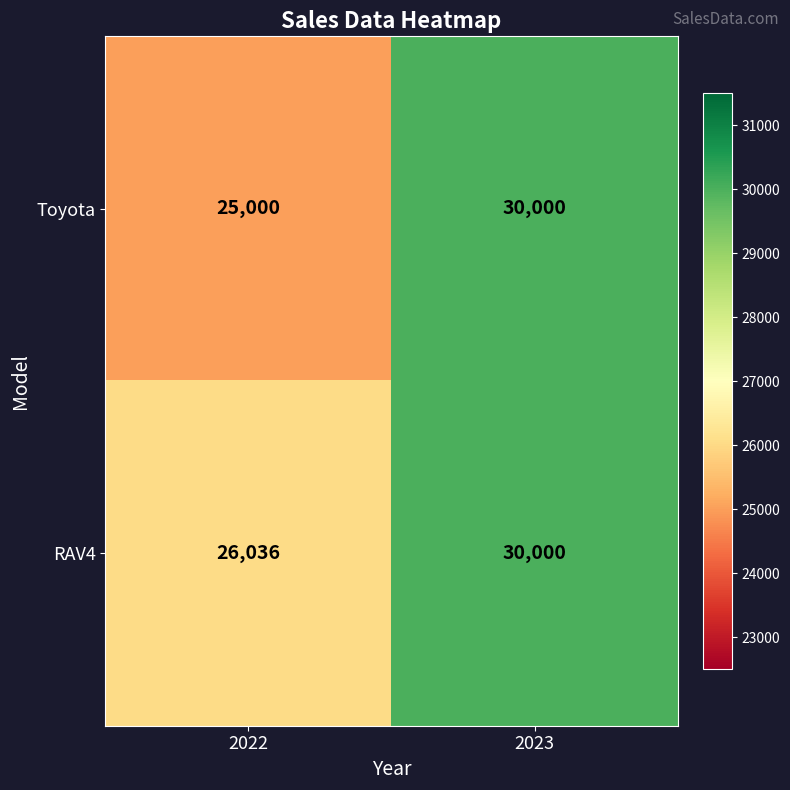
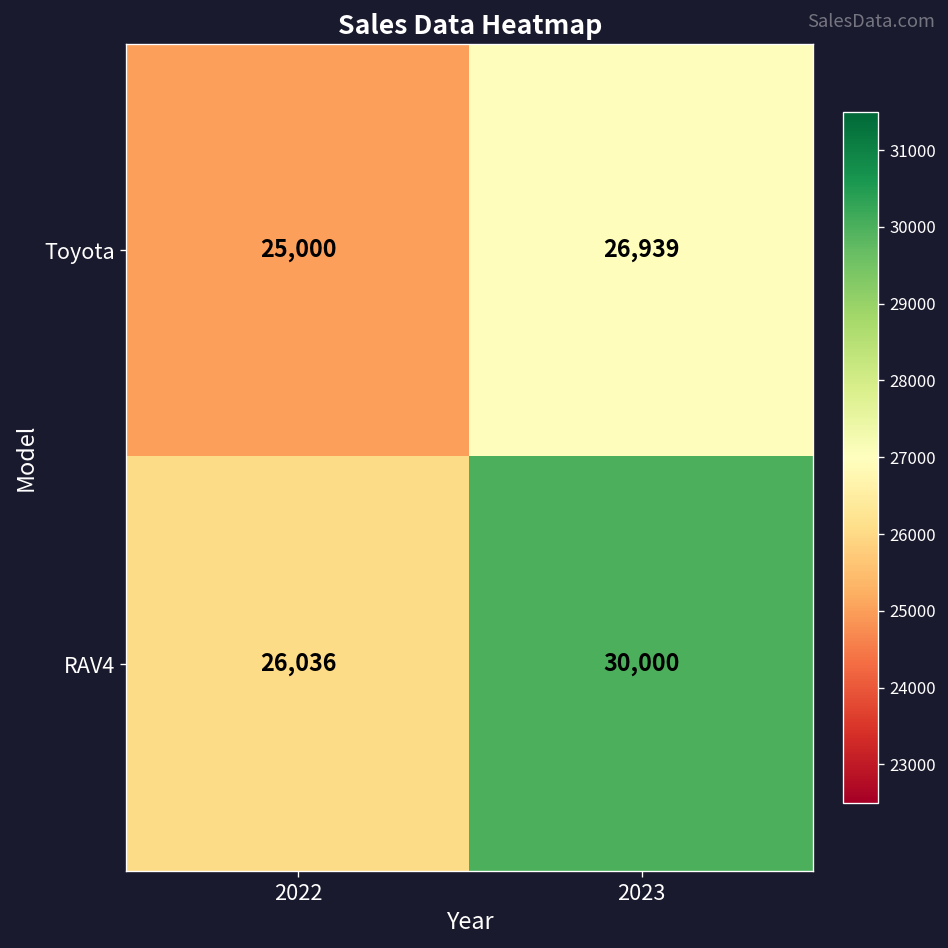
Toyota, 2023: 30,000 -> 26,939
